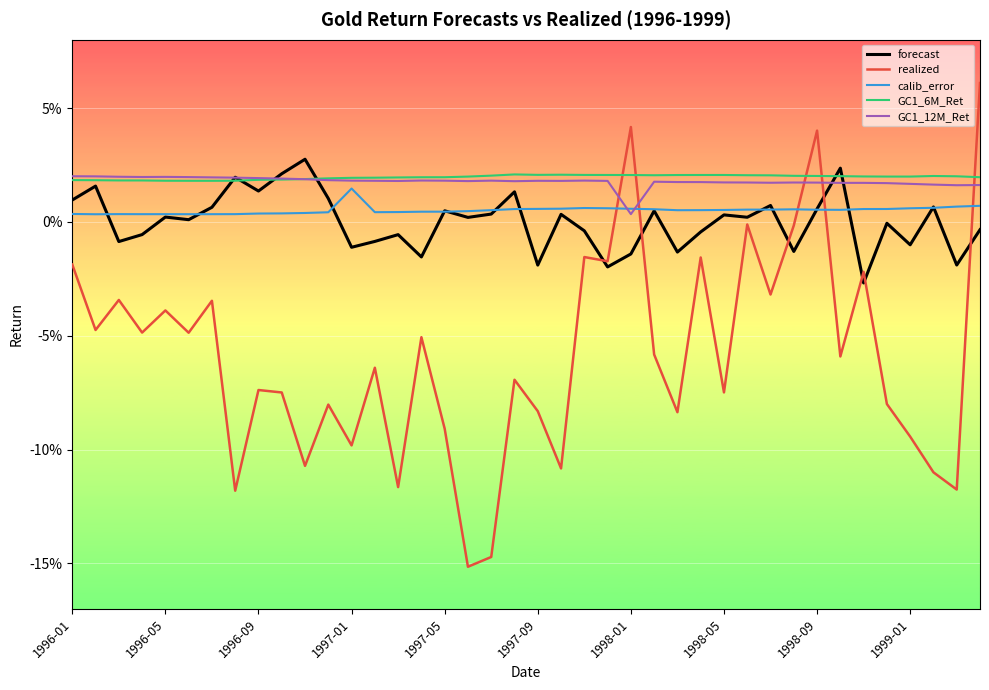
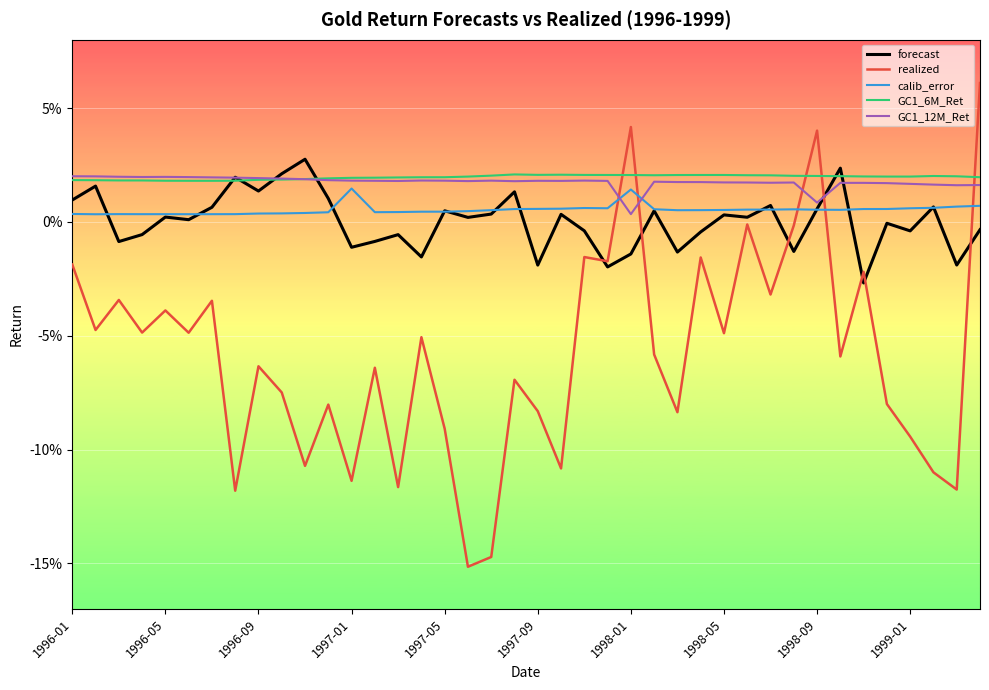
realized, 1996-09: -7.4% -> -6.3%
realized, 1997-01: -9.8% -> -11.4%
calib_error, 1998-01: 0.6% -> 1.4%
realized, 1998-05: -7.5% -> -4.9%
GC1_12M_Ret, 1998-09: 1.7% -> 0.8%
forecast, 1999-01: -1.0% -> -0.4%
